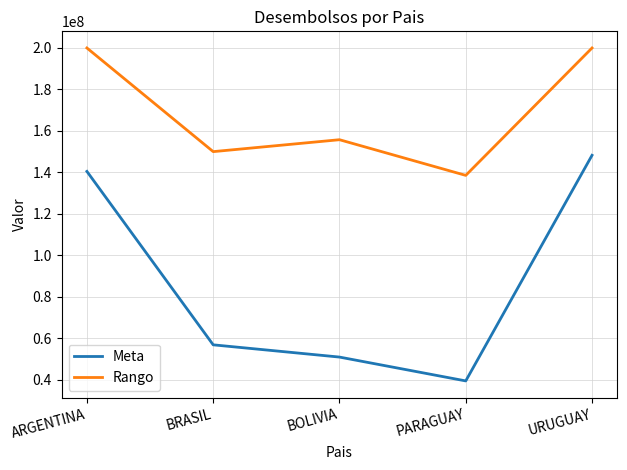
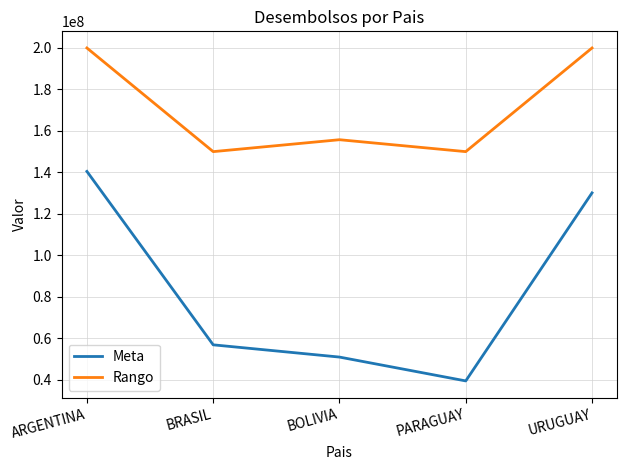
Rango, PARAGUAY: 139000000 -> 150000000
Meta, URUGUAY: 148000000 -> 130000000
